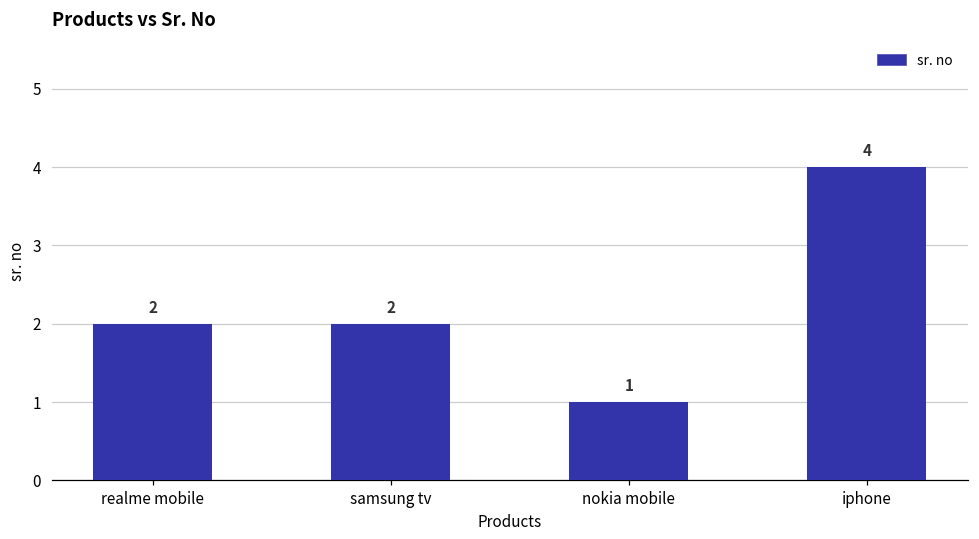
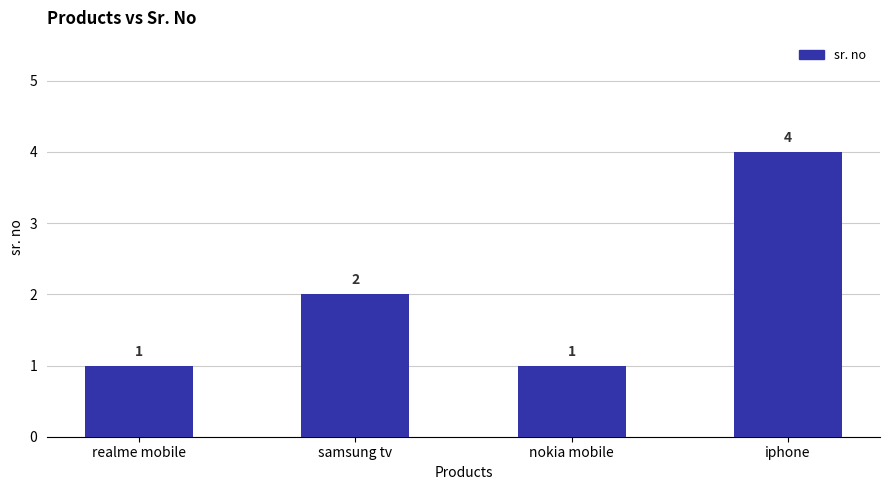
realme mobile: 2 -> 1
